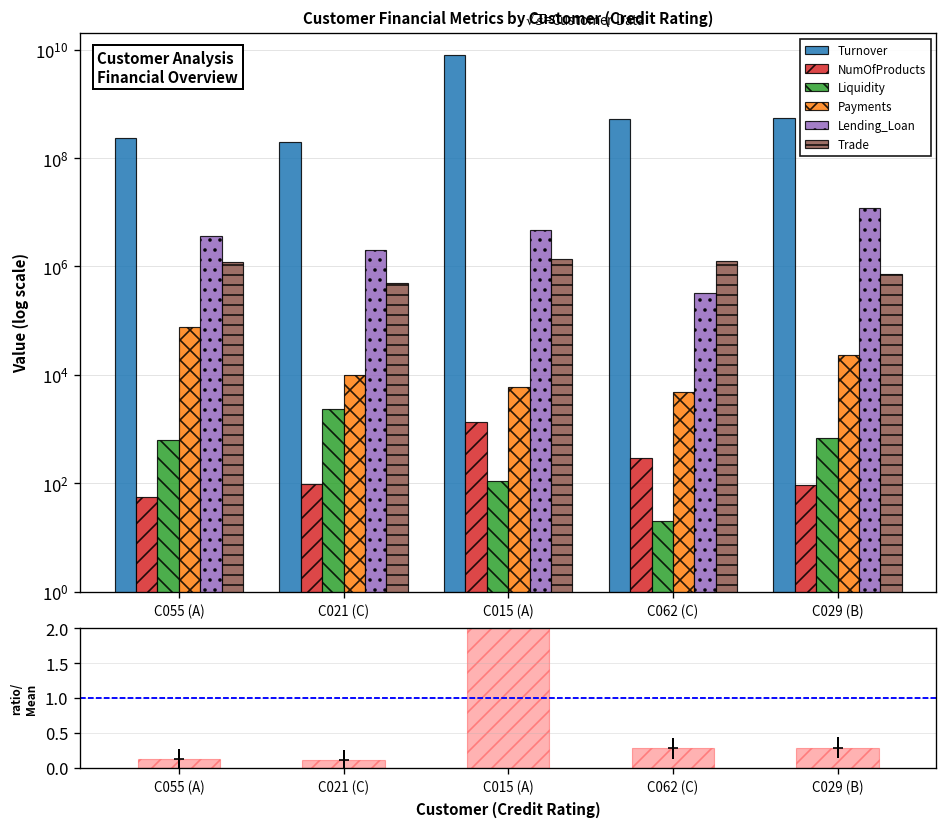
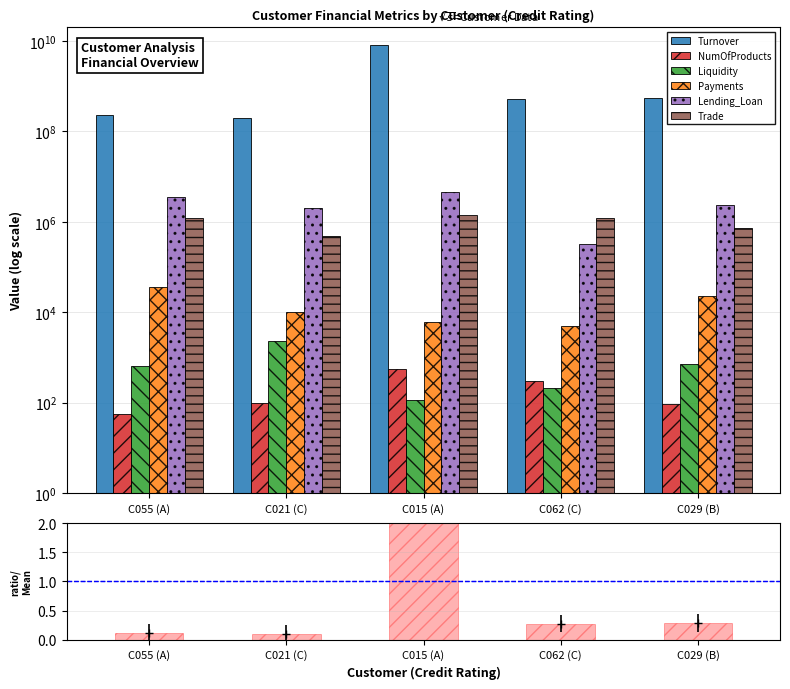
Customer Financial Metrics by Customer (Credit Rating), Payments, C055 (A): 80000 -> 40000
Customer Financial Metrics by Customer (Credit Rating), NumOfProducts, C015 (A): 1400 -> 600
Customer Financial Metrics by Customer (Credit Rating), Liquidity, C062 (C): 20 -> 200
Customer Financial Metrics by Customer (Credit Rating), Lending_Loan, C029 (B): 12000000 -> 2000000
